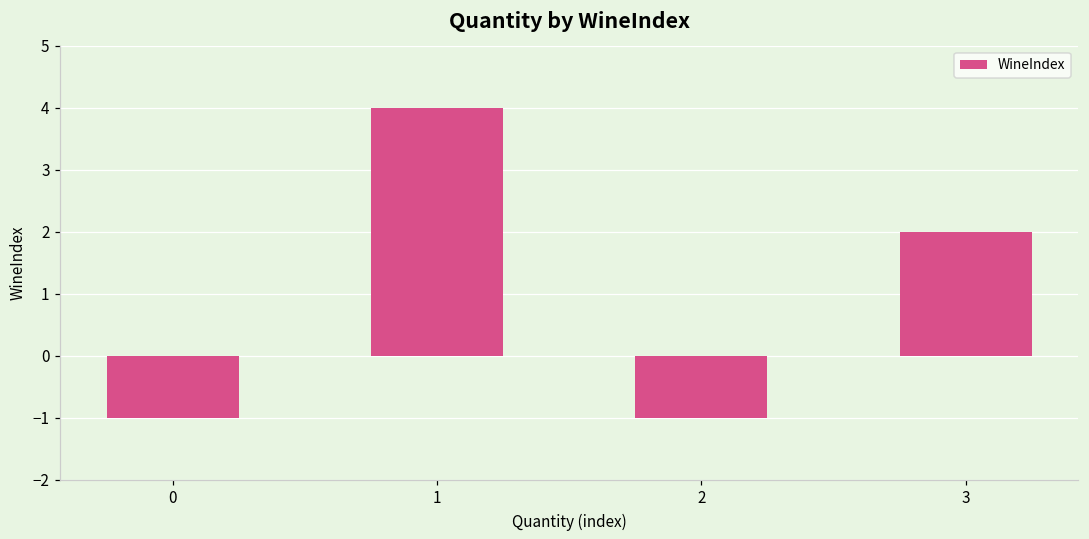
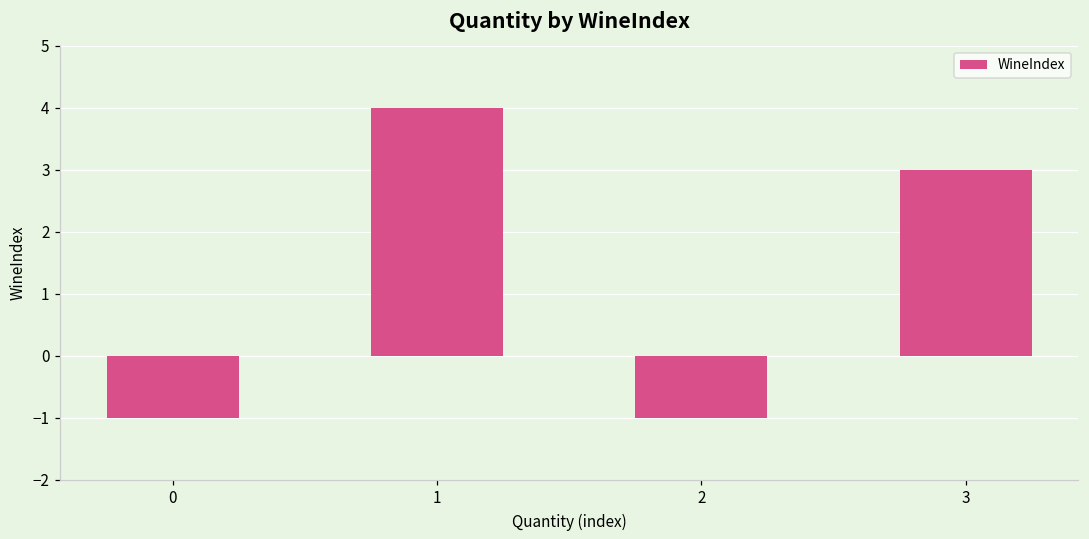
3: 2 -> 3
